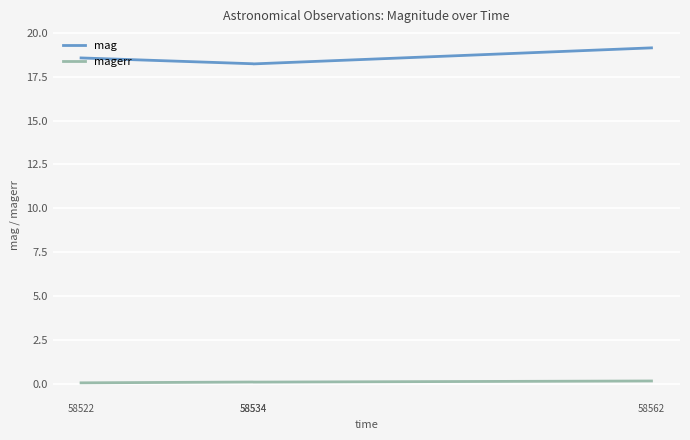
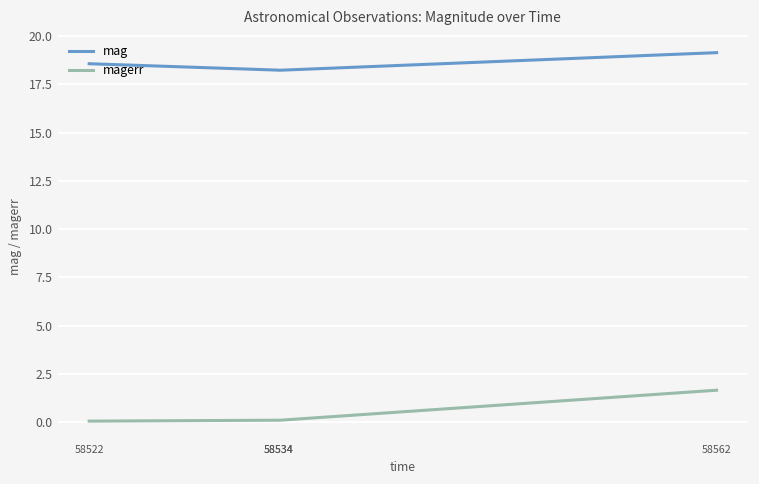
magerr, 58562: 0.2 -> 1.7
